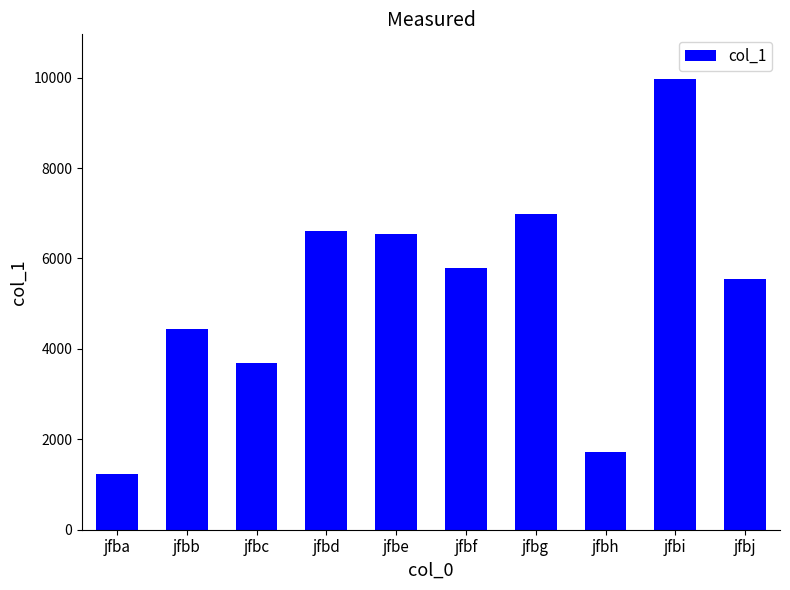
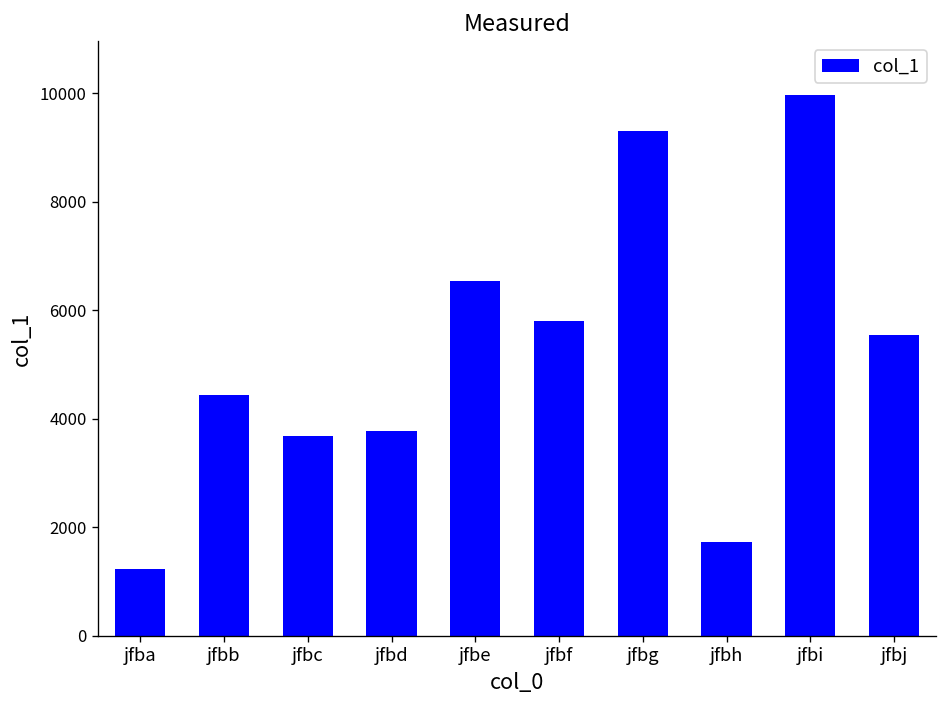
jfbd: 6600 -> 3800
jfbg: 7000 -> 9300
